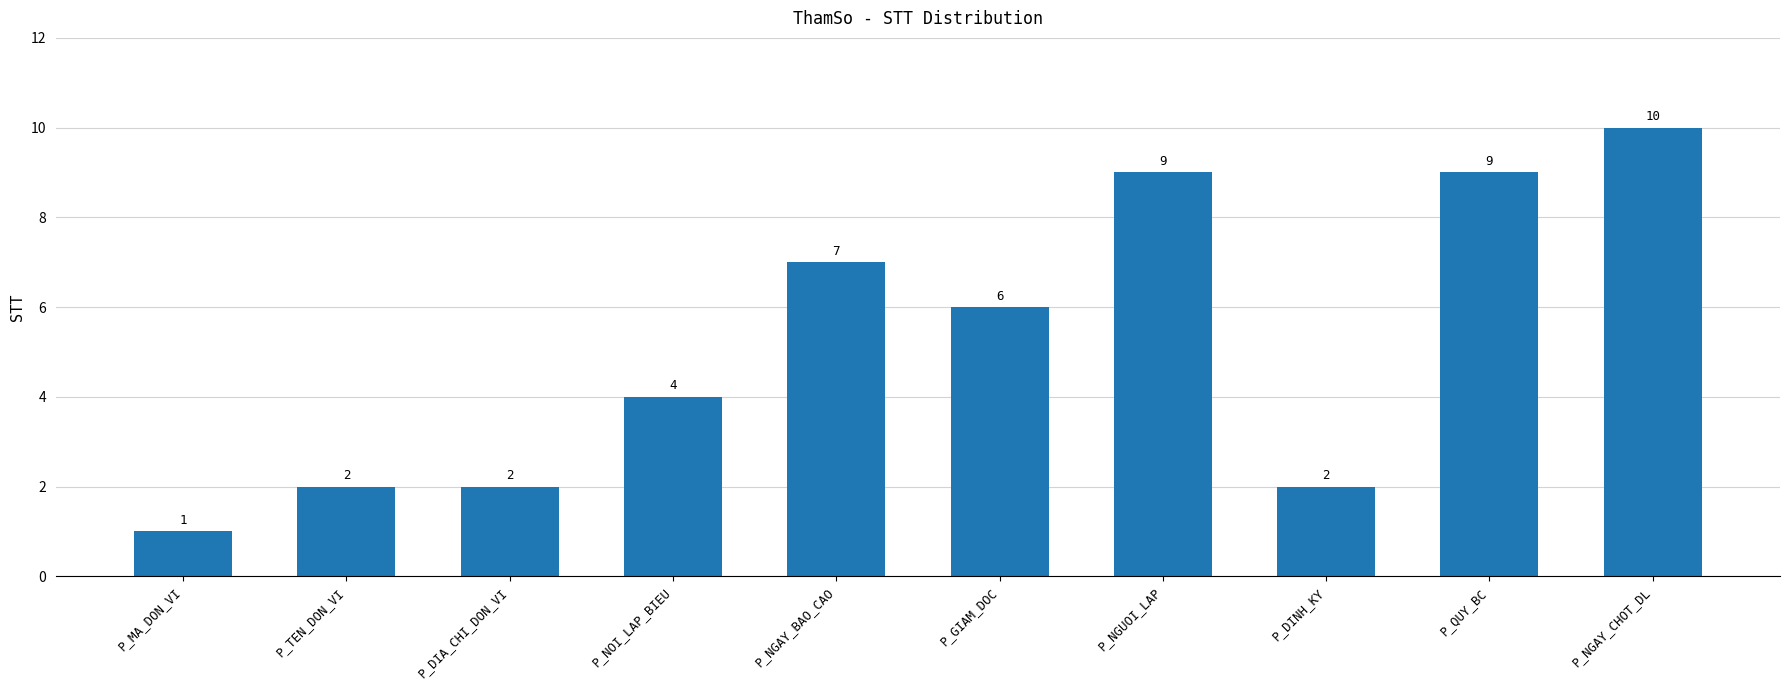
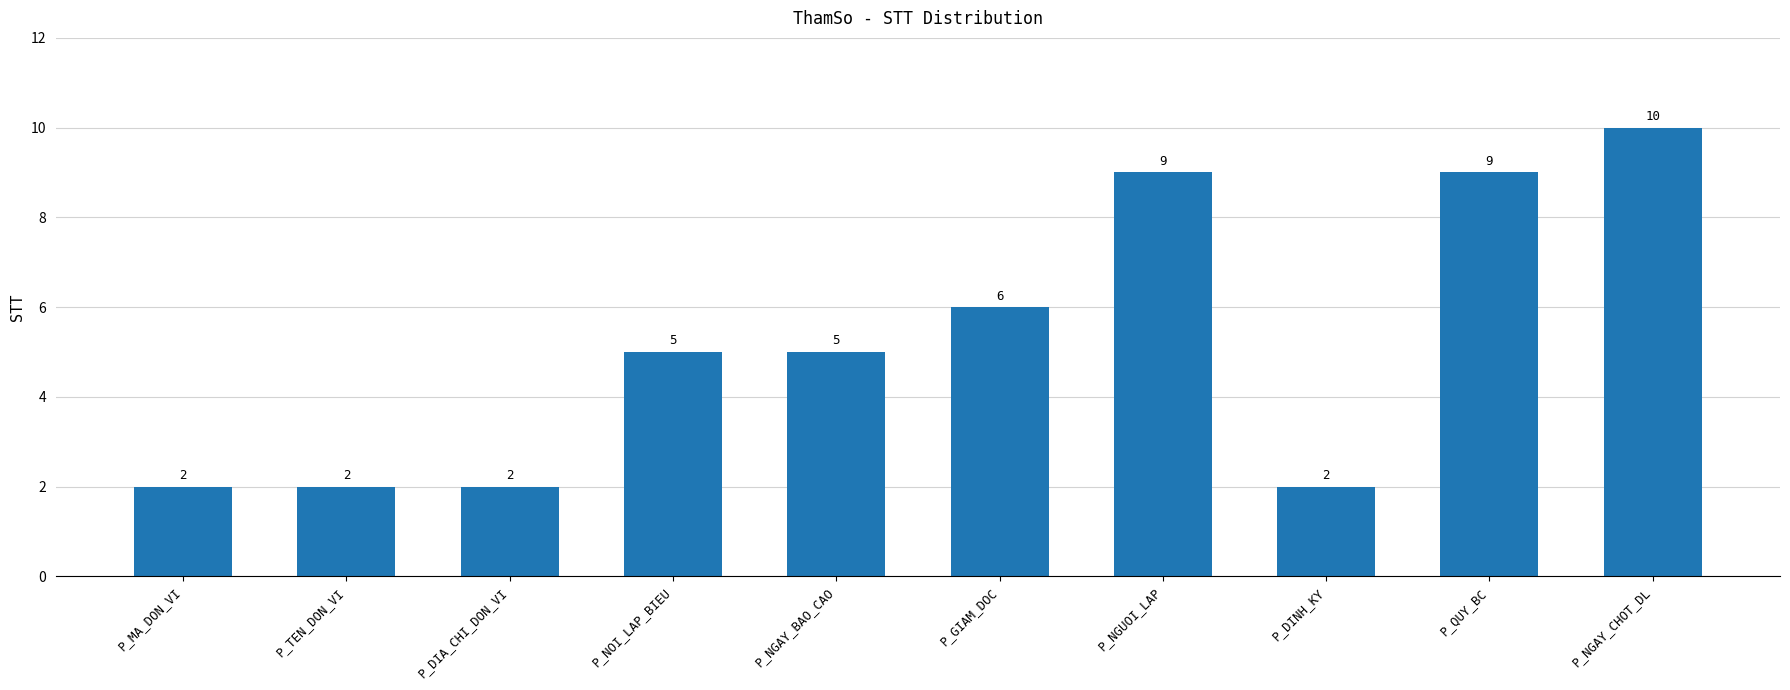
P_MA_DON_VI: 1 -> 2
P_NOI_LAP_BIEU: 4 -> 5
P_NGAY_BAO_CAO: 7 -> 5
